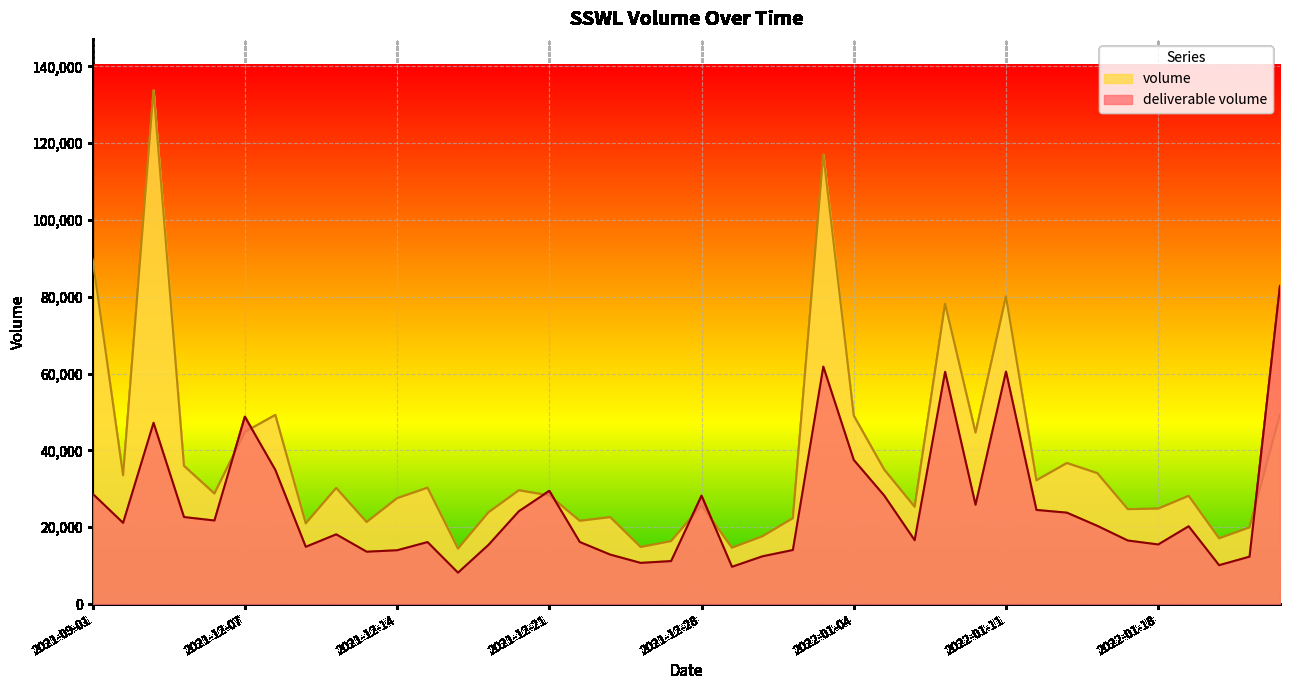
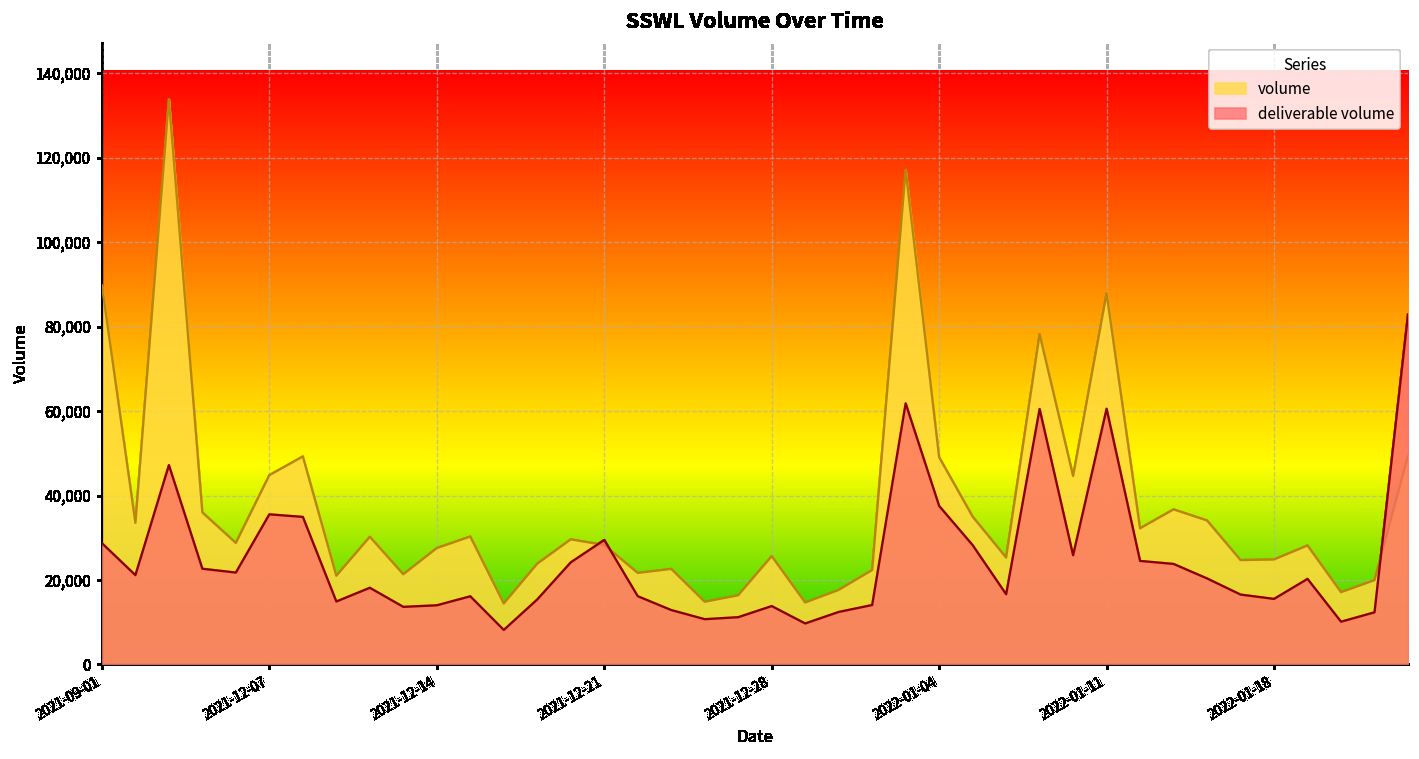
deliverable volume, 2021-12-07: 49,000 -> 36,000
deliverable volume, 2021-12-28: 28,000 -> 14,000
volume, 2022-01-11: 80,000 -> 88,000
